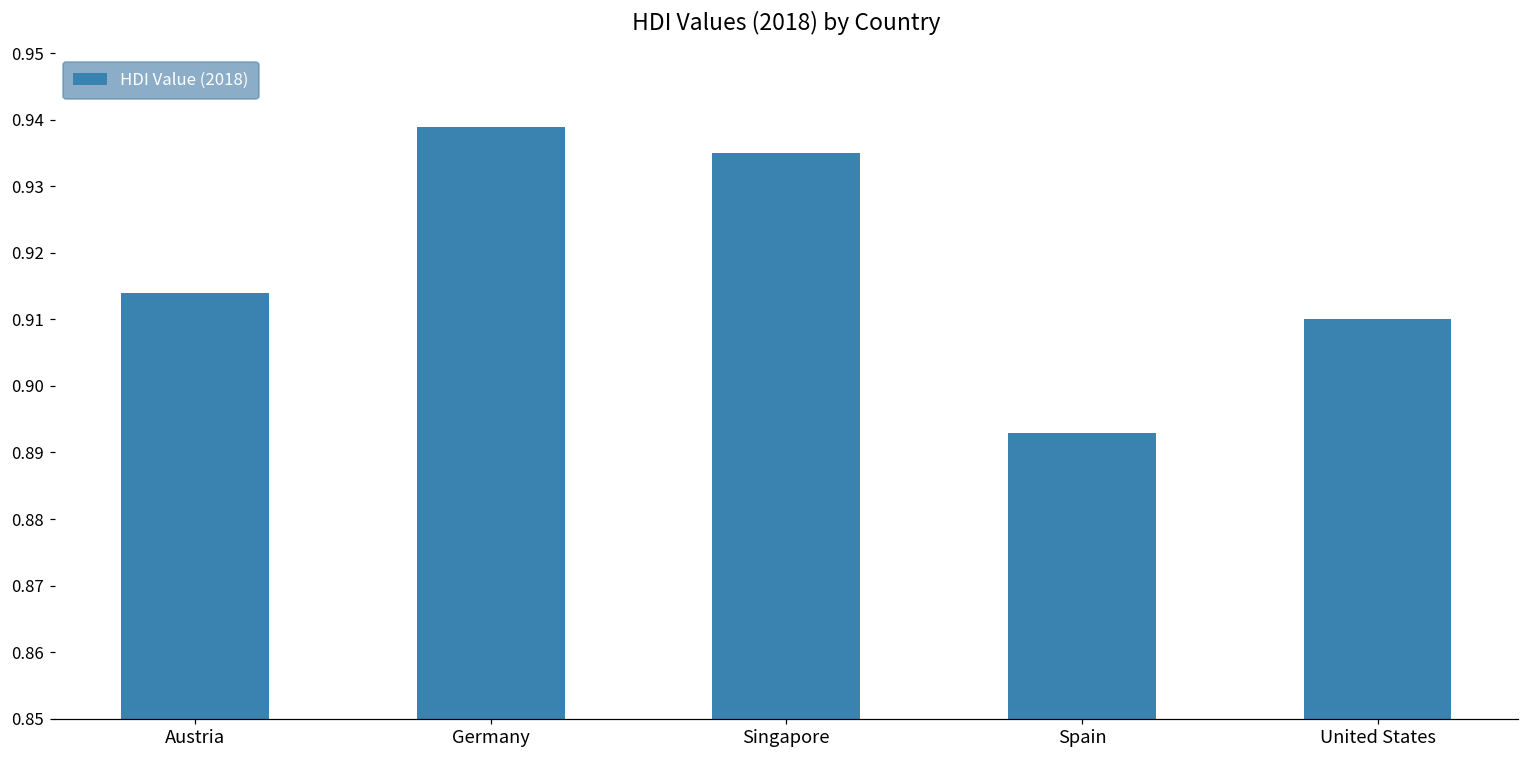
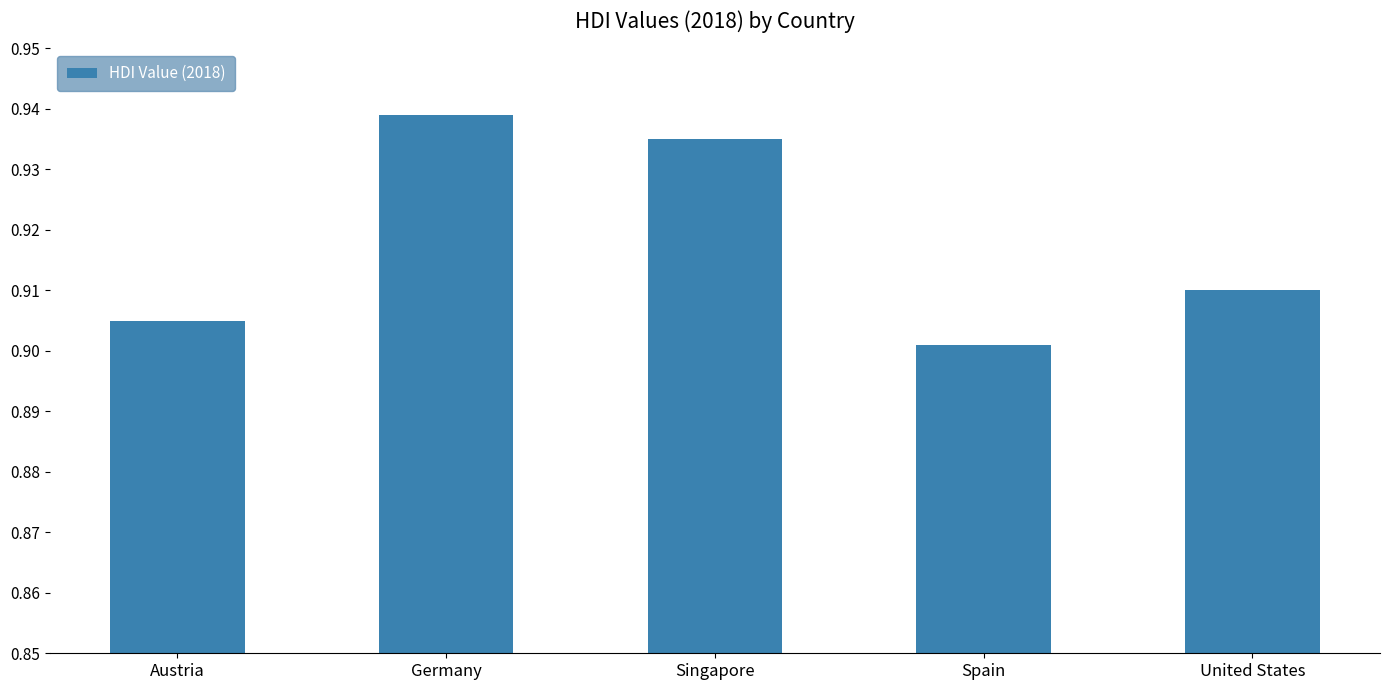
Austria: 0.914 -> 0.905
Spain: 0.893 -> 0.901
